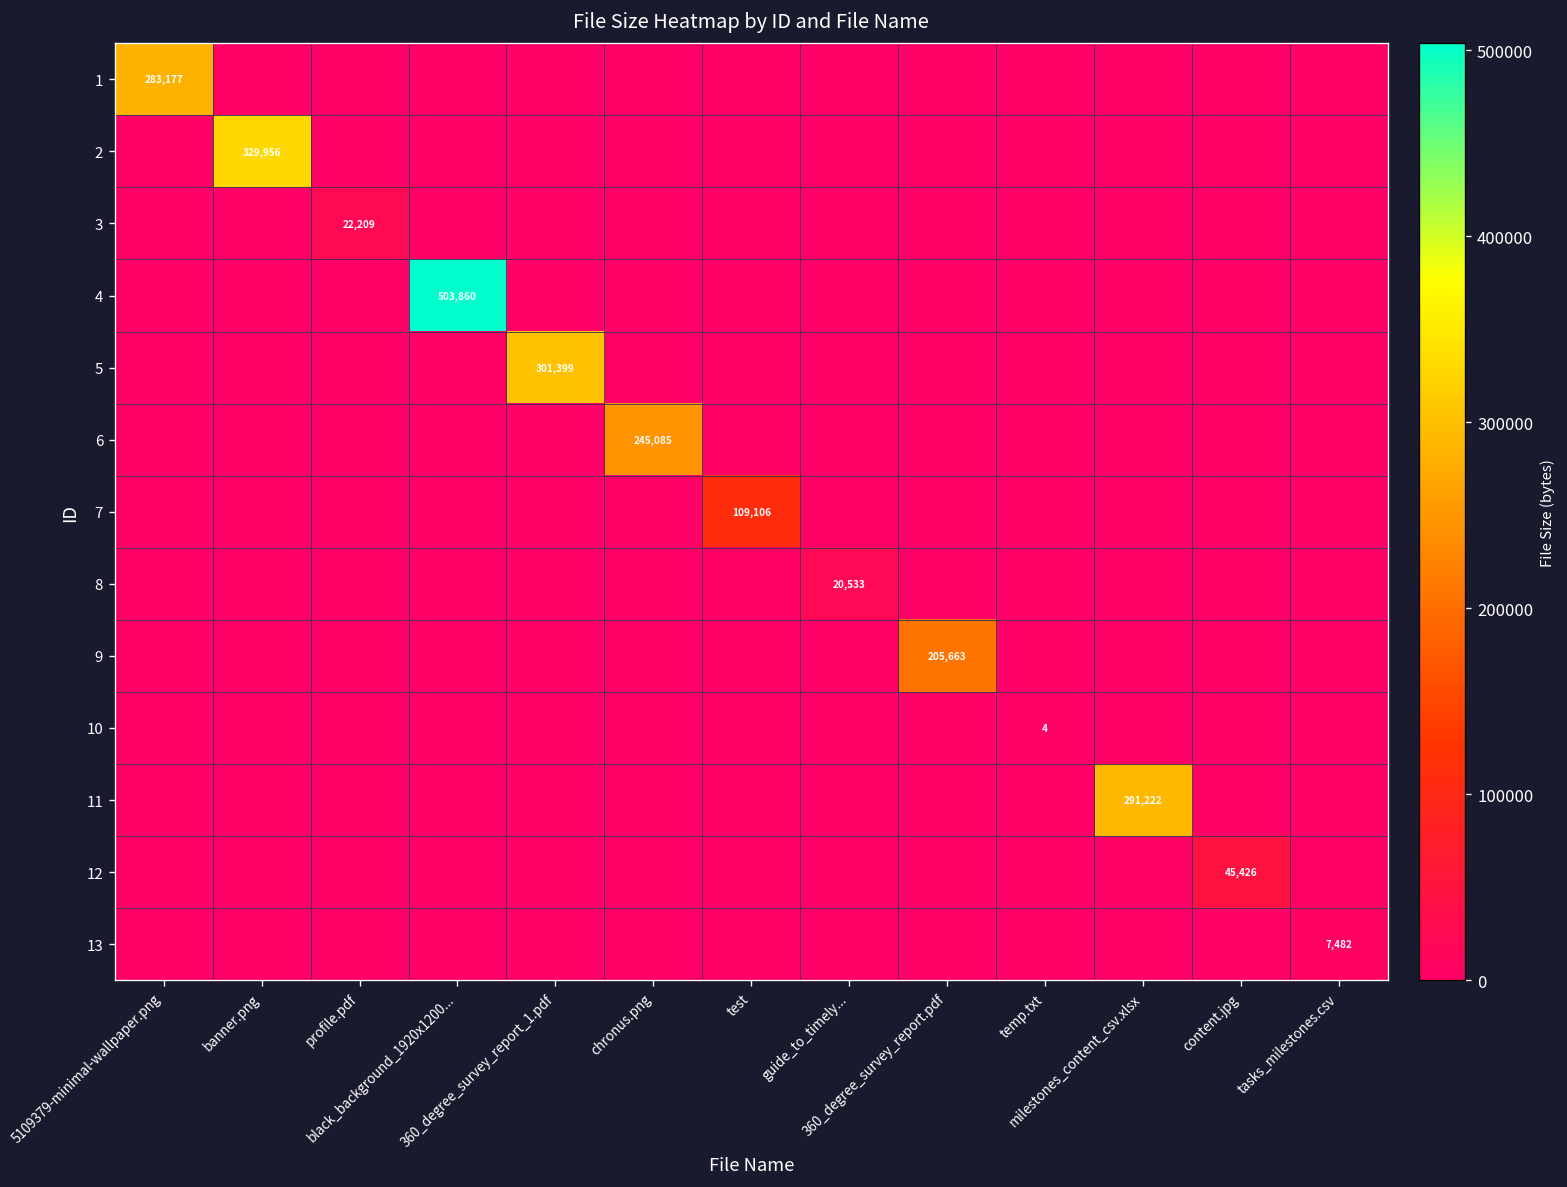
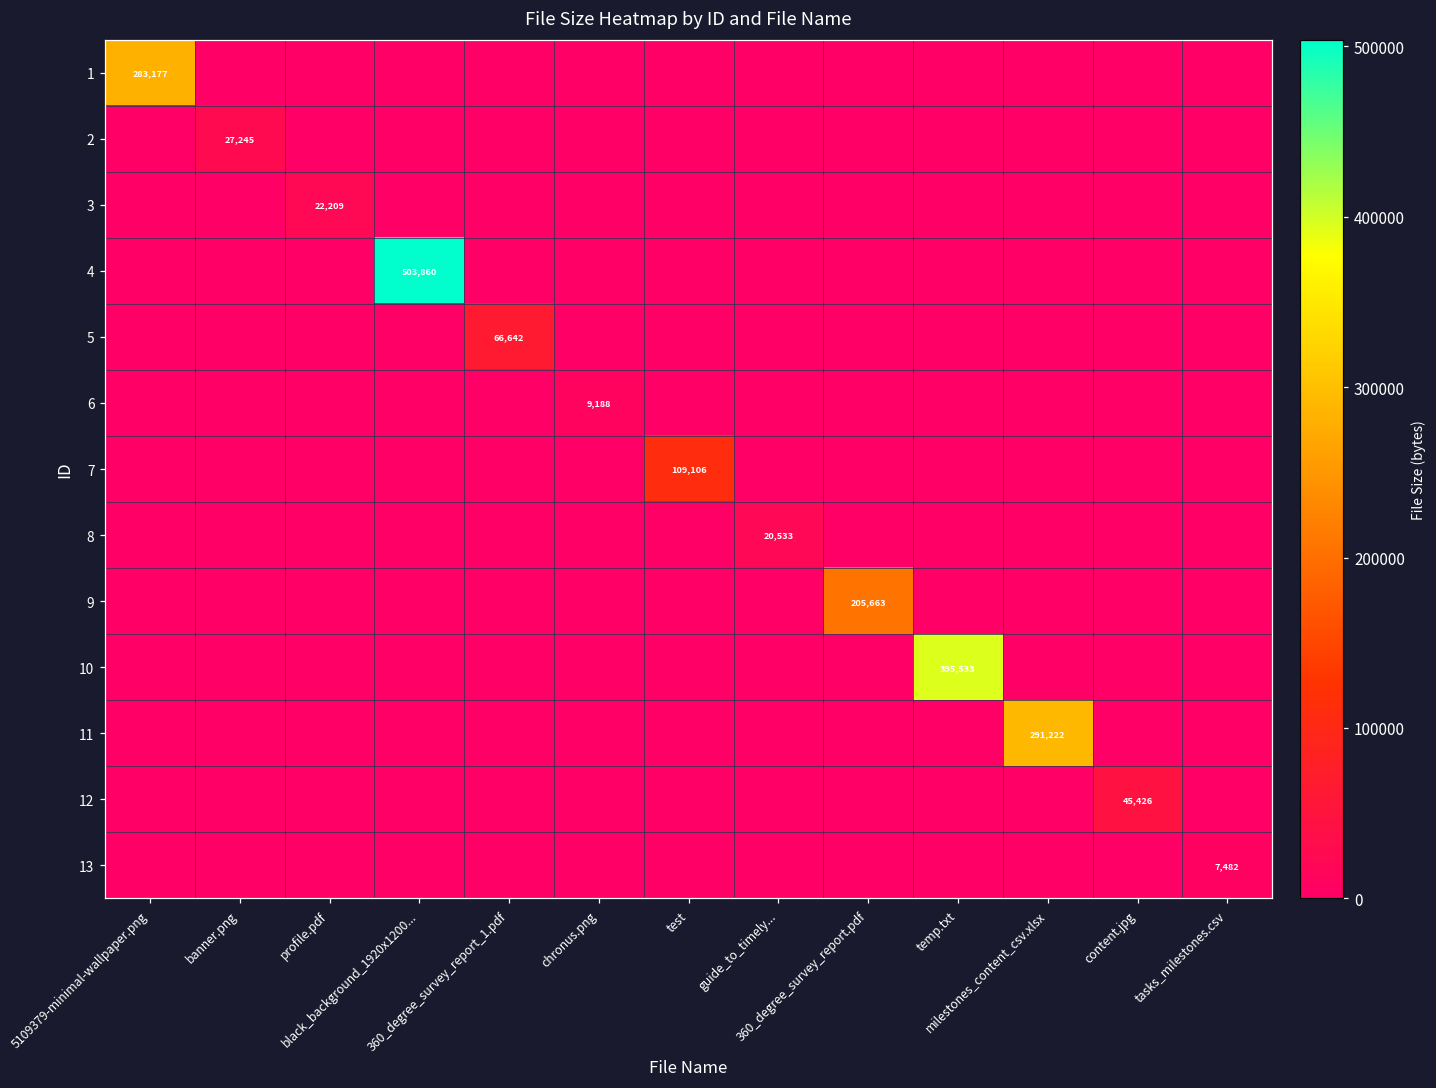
2, banner.png: 329,956 -> 27,245
5, 360_degree_survey_report_1.pdf: 301,399 -> 66,642
6, chronus.png: 245,085 -> 9,188
10, temp.txt: 4 -> 395,533
